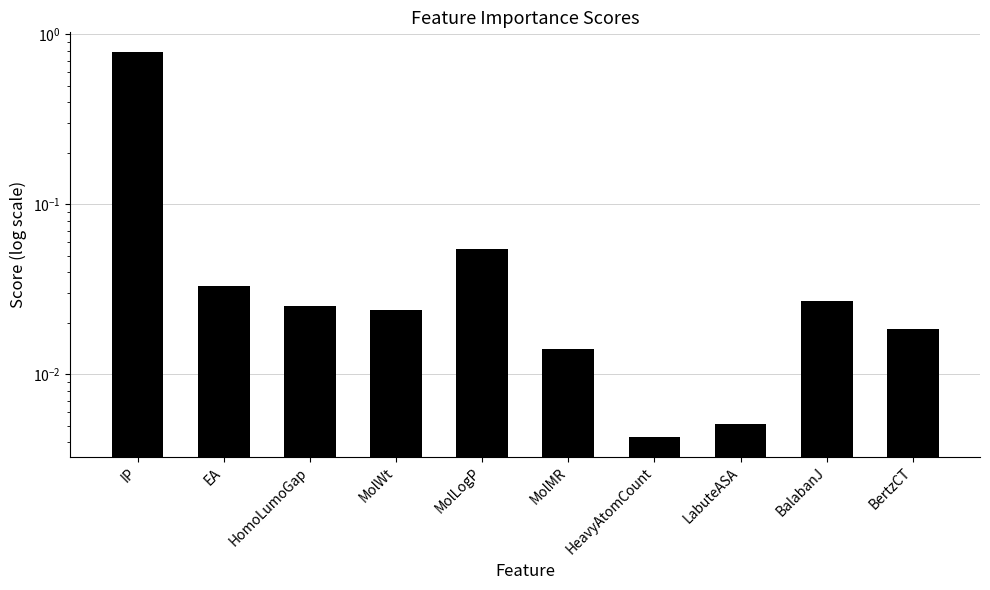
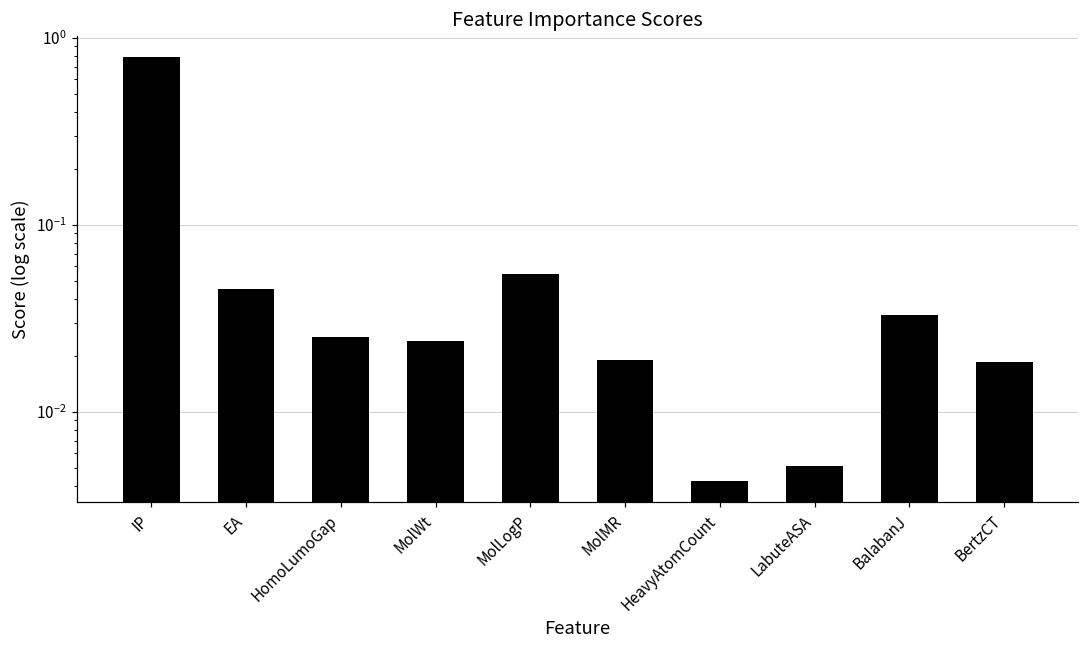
EA: 0.033 -> 0.045
MolMR: 0.014 -> 0.019
BalabanJ: 0.027 -> 0.033
